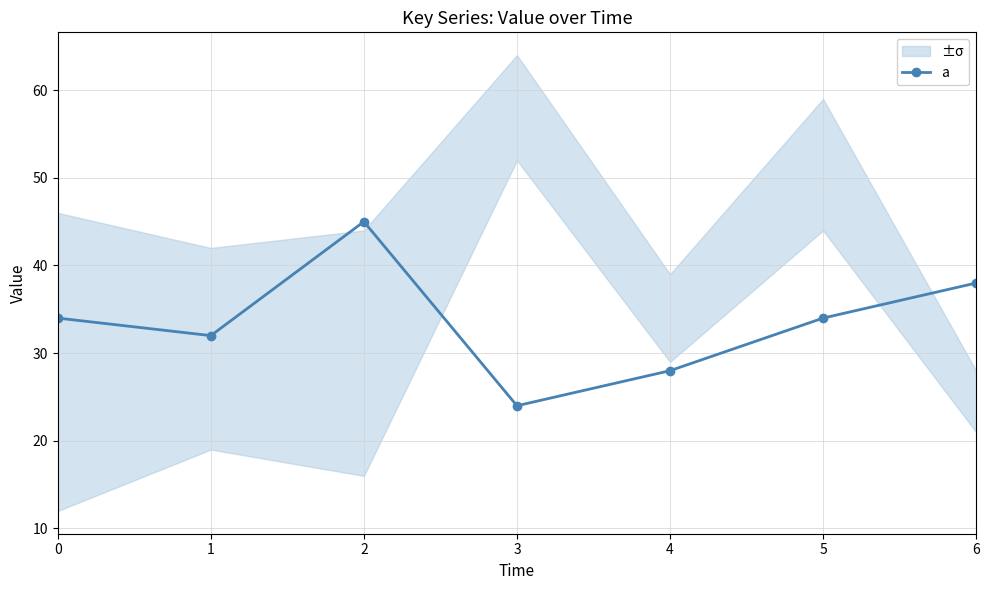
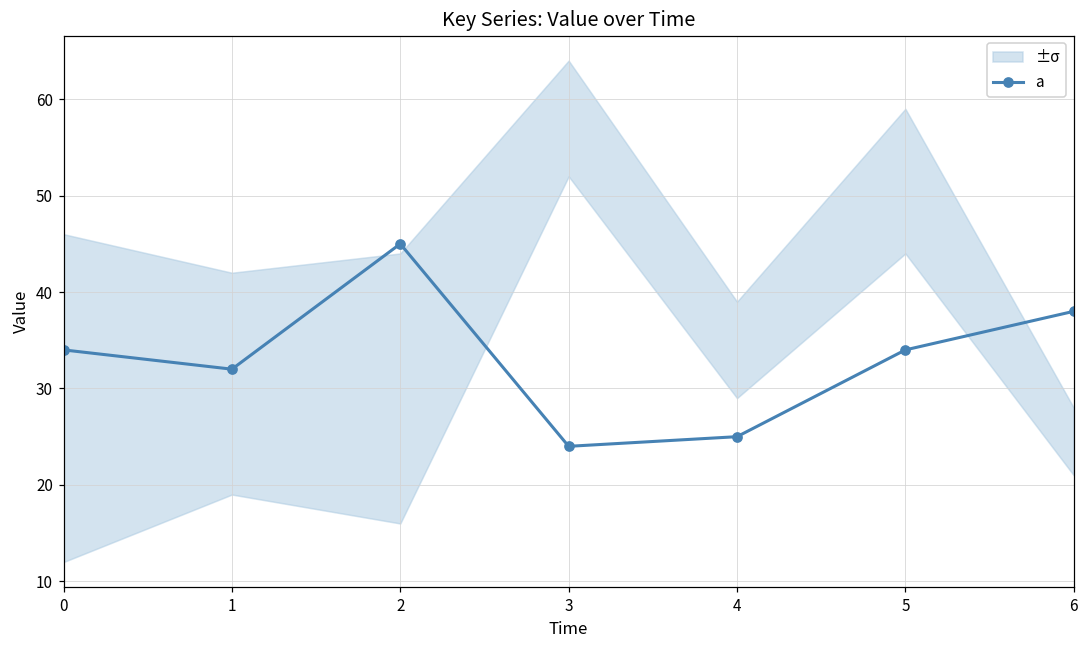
a, 4: 28 -> 25
